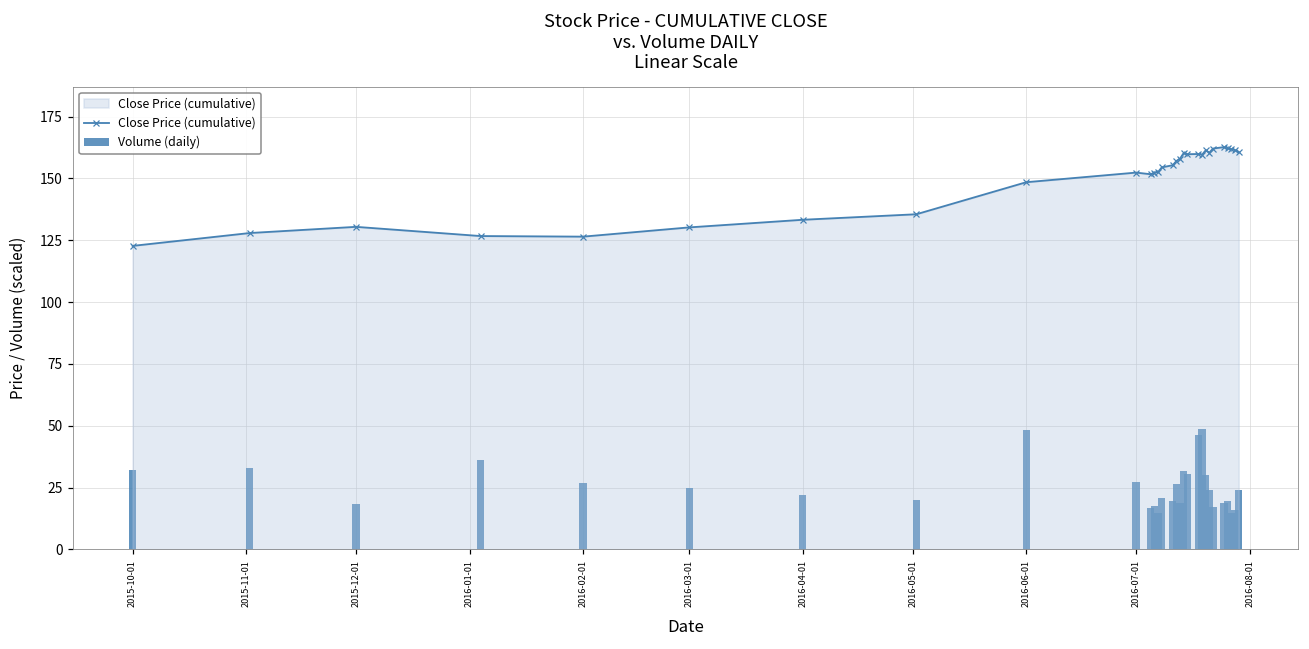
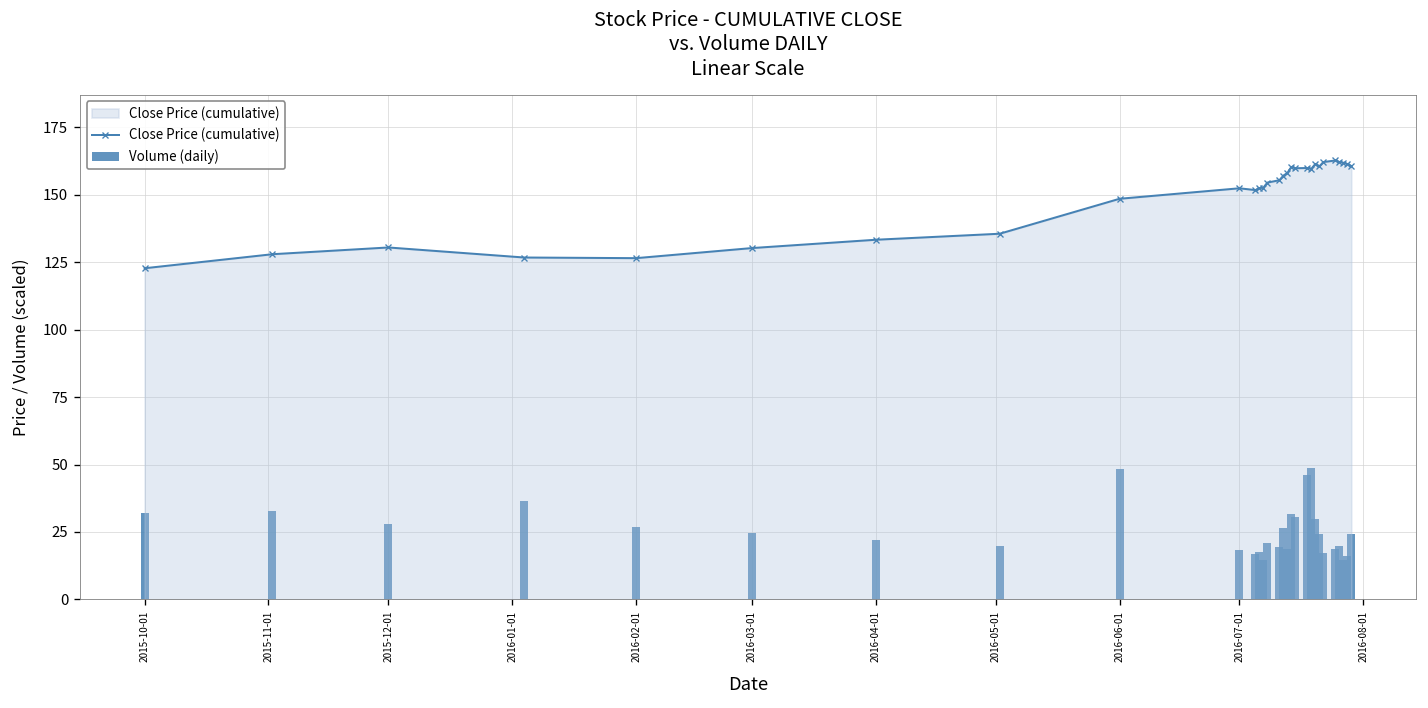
Volume (daily), 2015-12-01: 18 -> 28
Volume (daily), 2016-07-01: 27 -> 18
